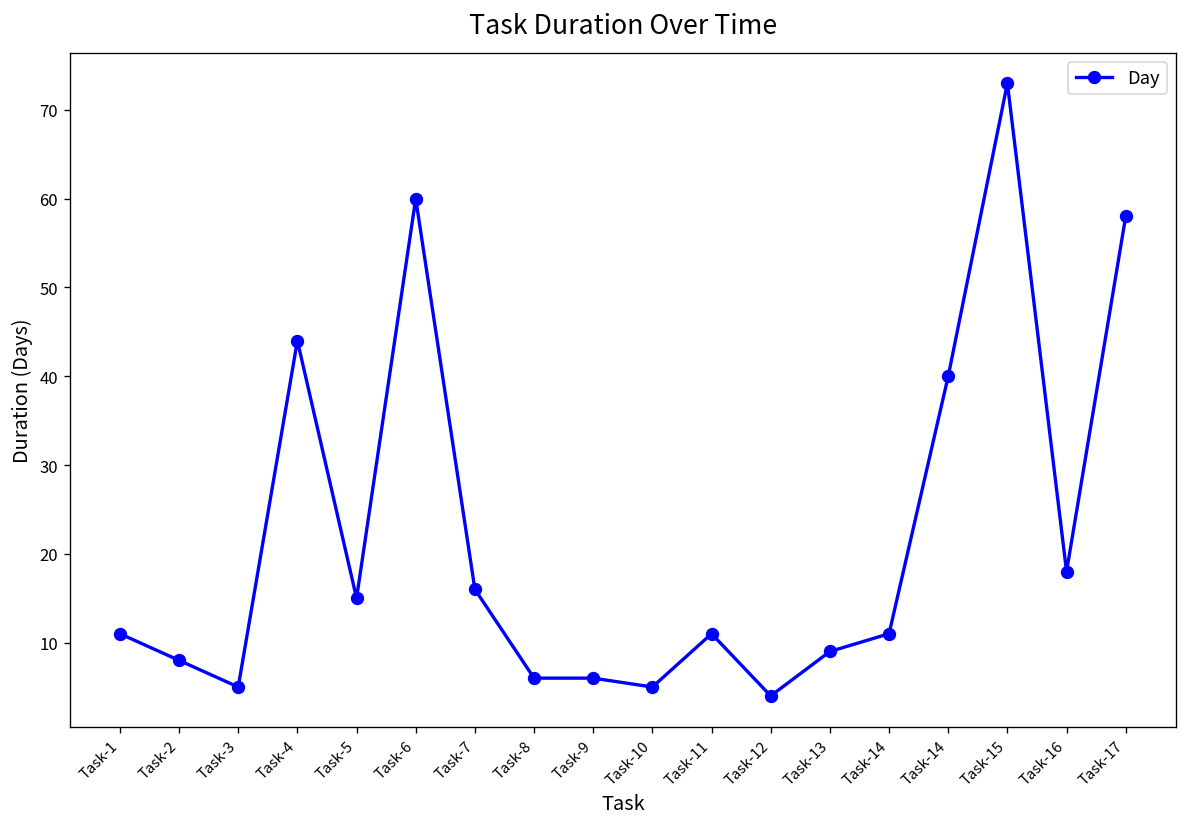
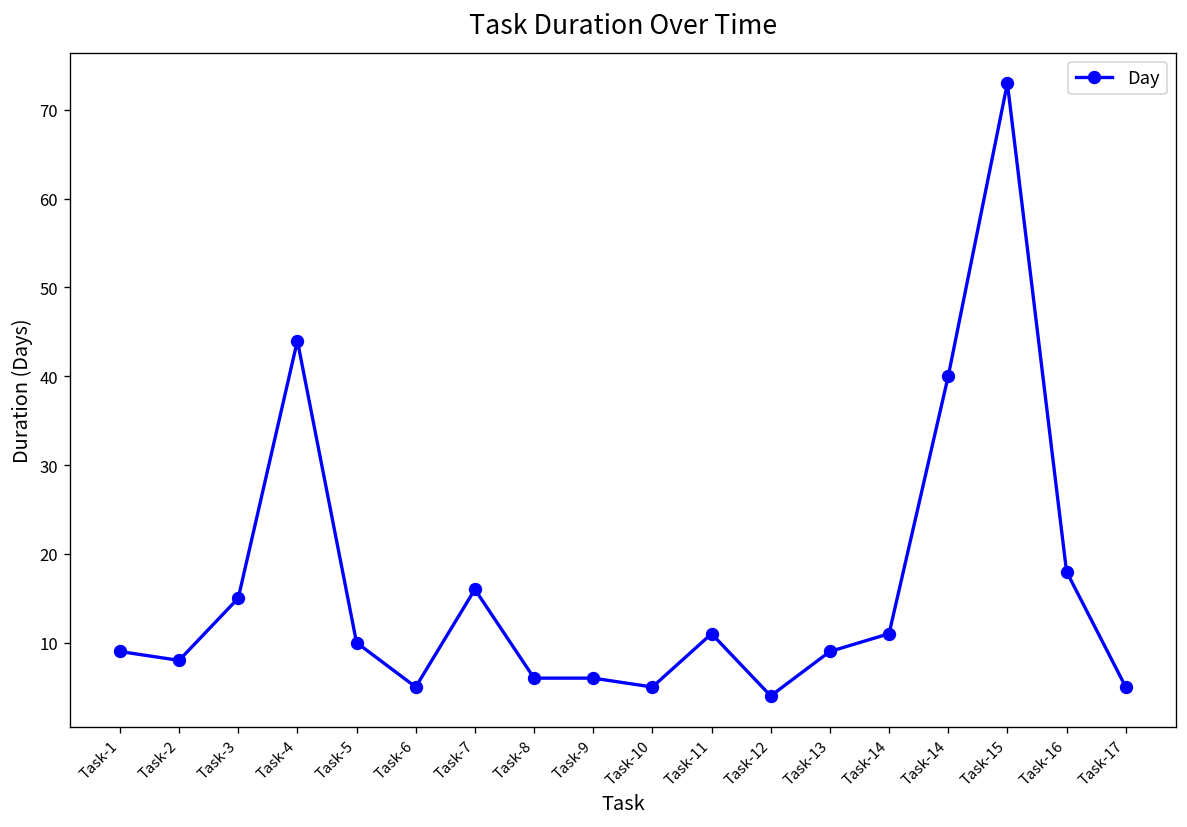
Task-1: 11 -> 9
Task-3: 5 -> 15
Task-5: 15 -> 10
Task-6: 60 -> 5
Task-17: 58 -> 5
